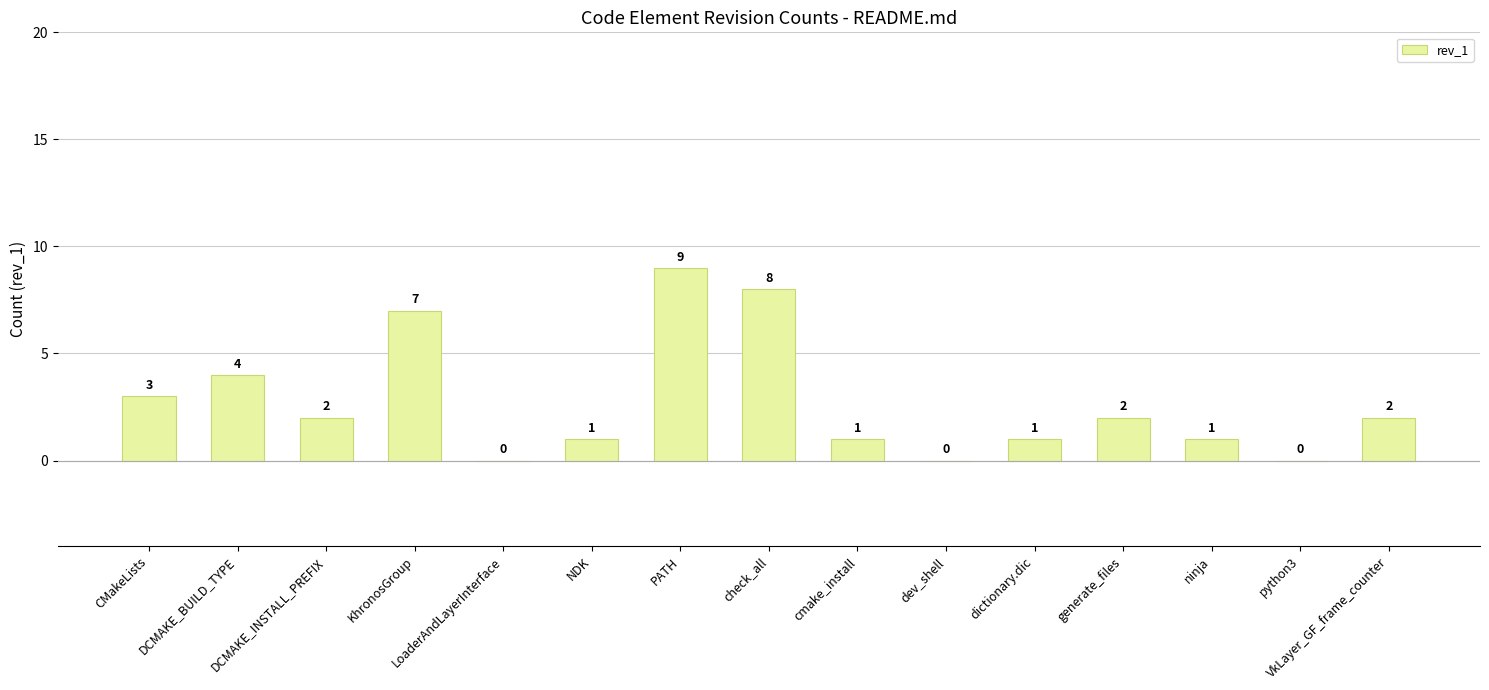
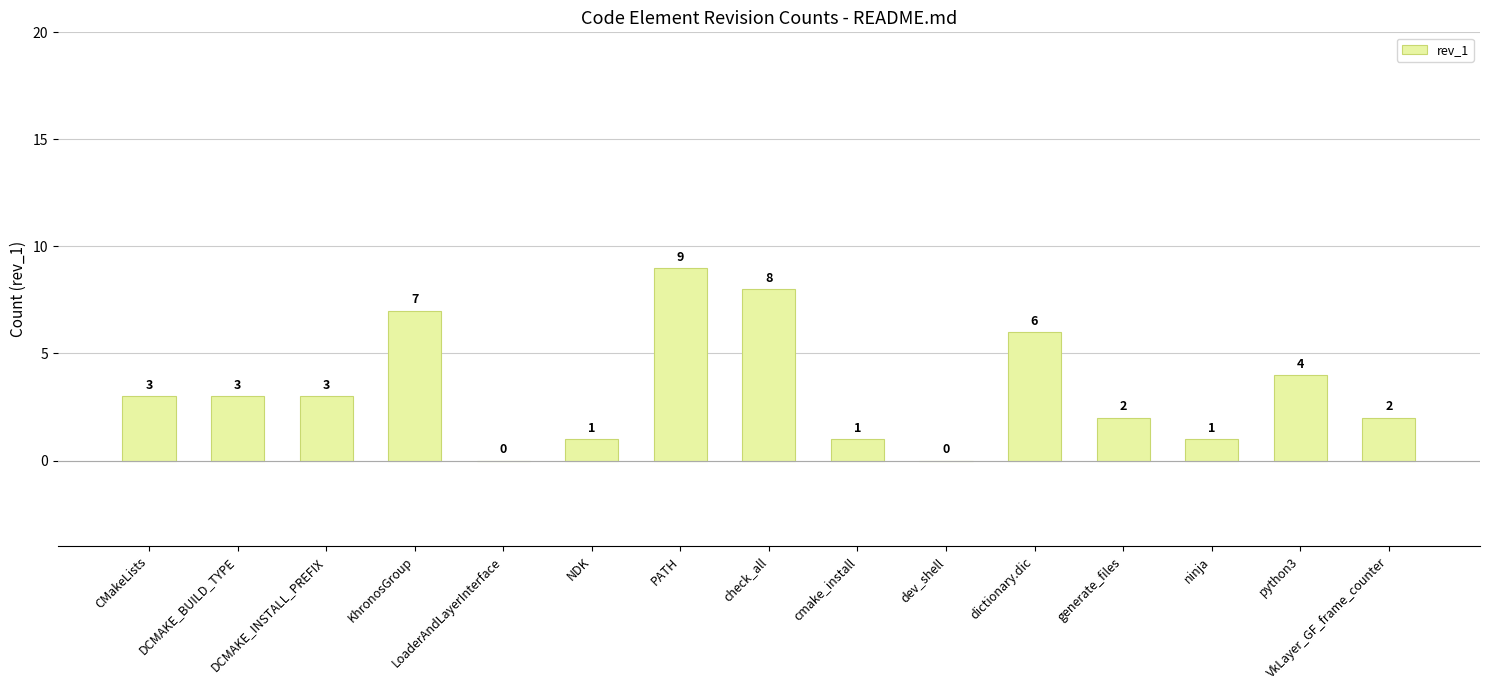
DCMAKE_BUILD_TYPE: 4 -> 3
DCMAKE_INSTALL_PREFIX: 2 -> 3
dictionary.dic: 1 -> 6
python3: 0 -> 4
